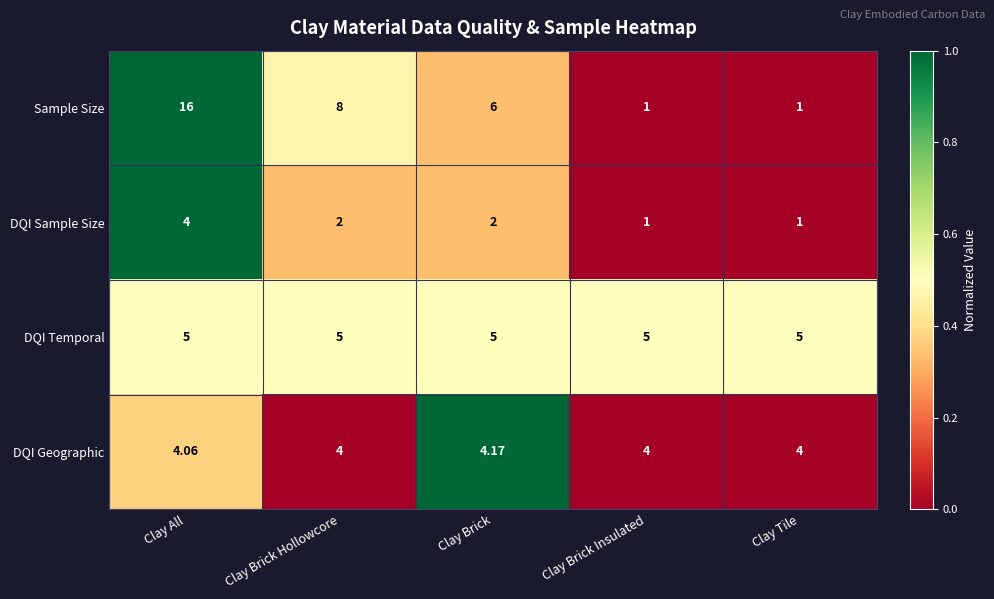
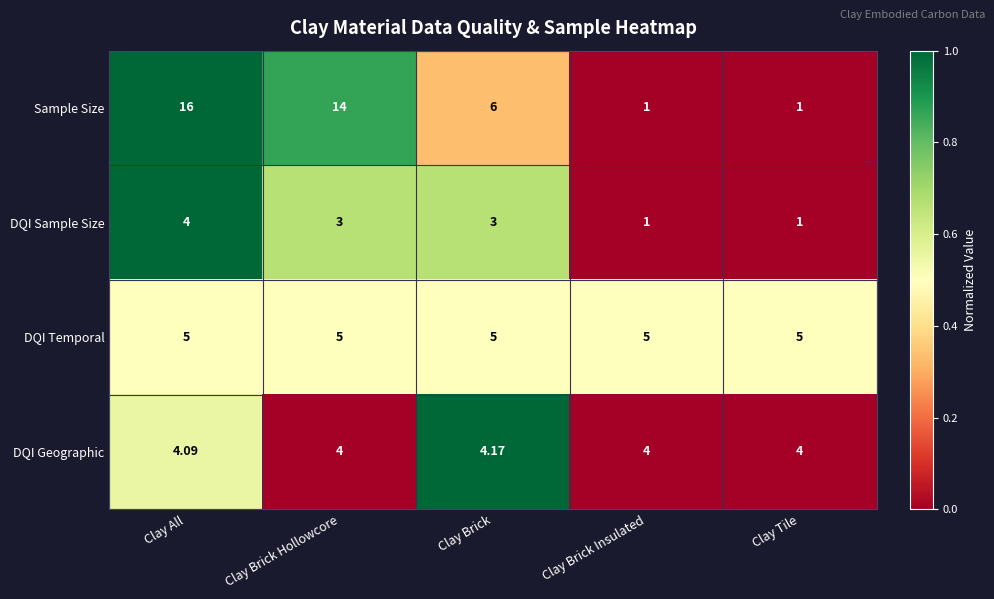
Sample Size, Clay Brick Hollowcore: 8 -> 14
DQI Sample Size, Clay Brick Hollowcore: 2 -> 3
DQI Sample Size, Clay Brick: 2 -> 3
DQI Geographic, Clay All: 4.06 -> 4.09
